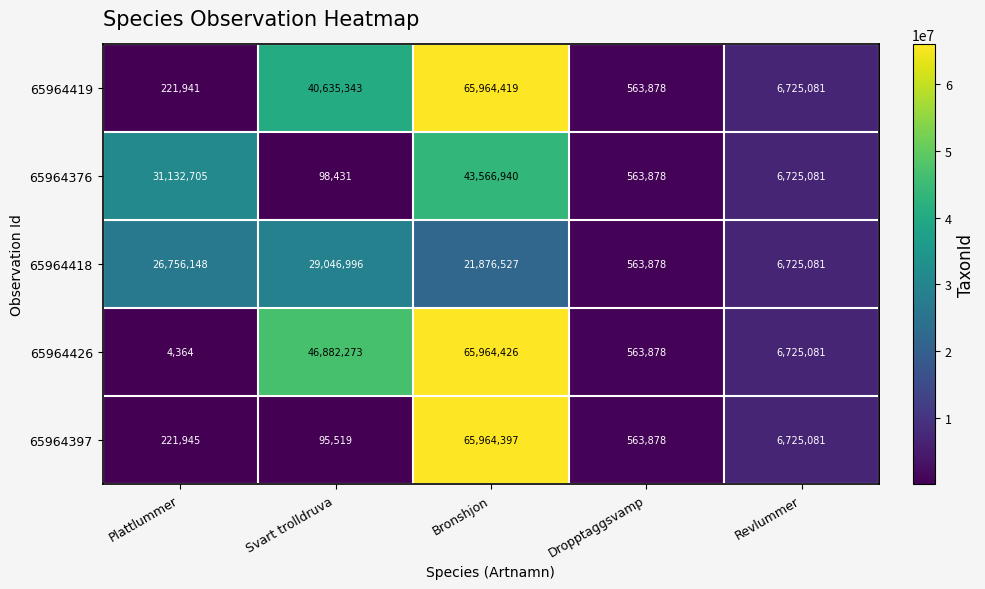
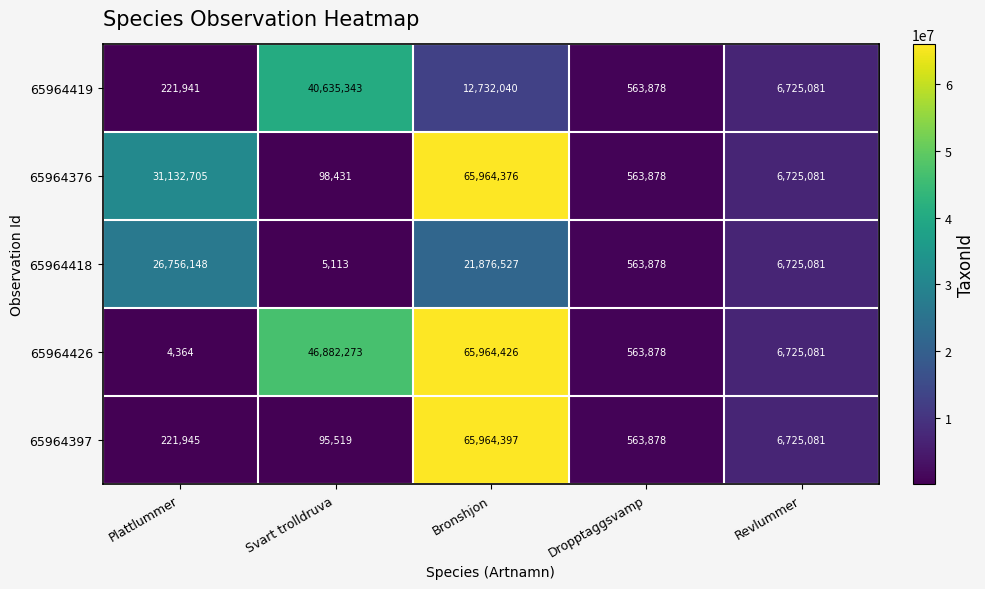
65964419, Bronshjon: 65,964,419 -> 12,732,040
65964376, Bronshjon: 43,566,940 -> 65,964,376
65964418, Svart trolldruva: 29,046,996 -> 5,113
